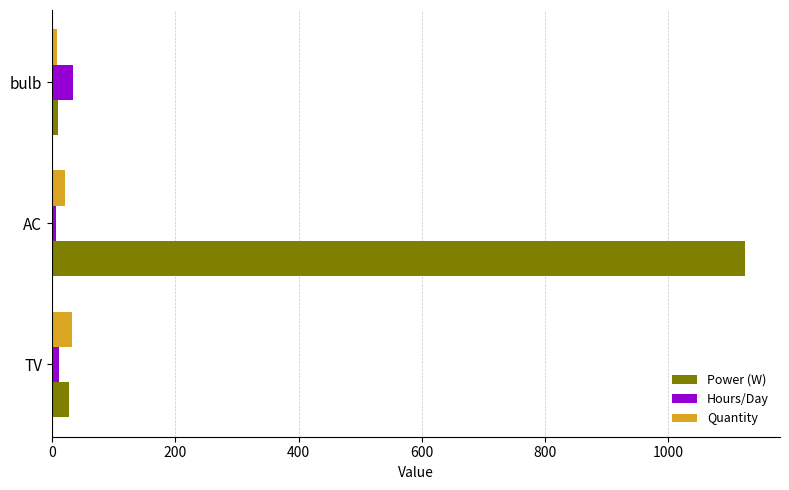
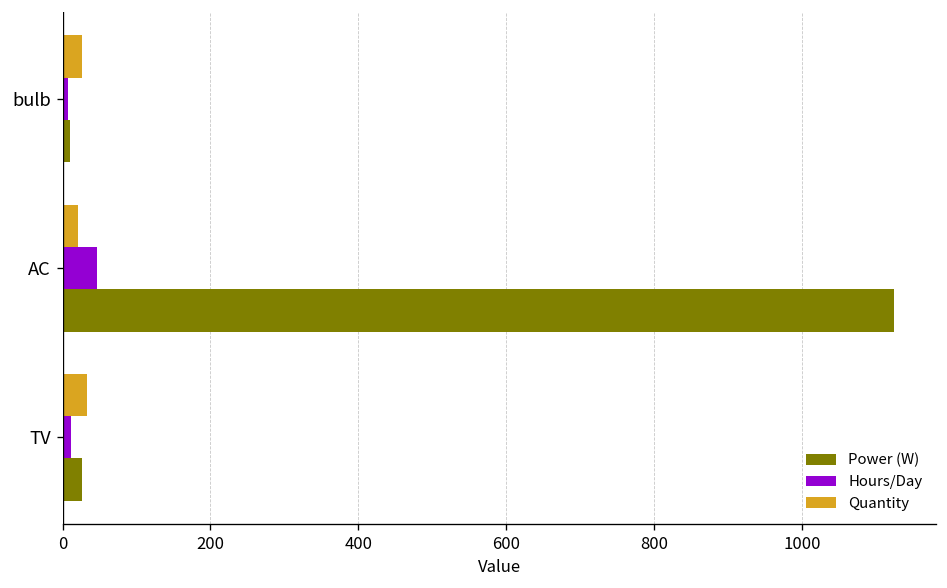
Quantity, bulb: 10 -> 30
Hours/Day, bulb: 30 -> 10
Hours/Day, AC: 10 -> 50
